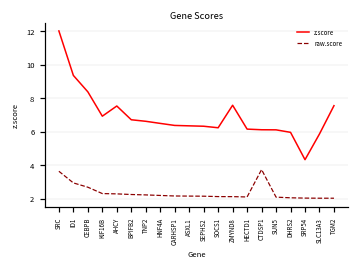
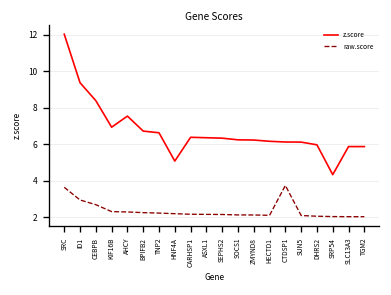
z.score, HNF4A: 6.5 -> 5.1
z.score, ZMYND8: 7.6 -> 6.2
z.score, TGM2: 7.5 -> 5.9
